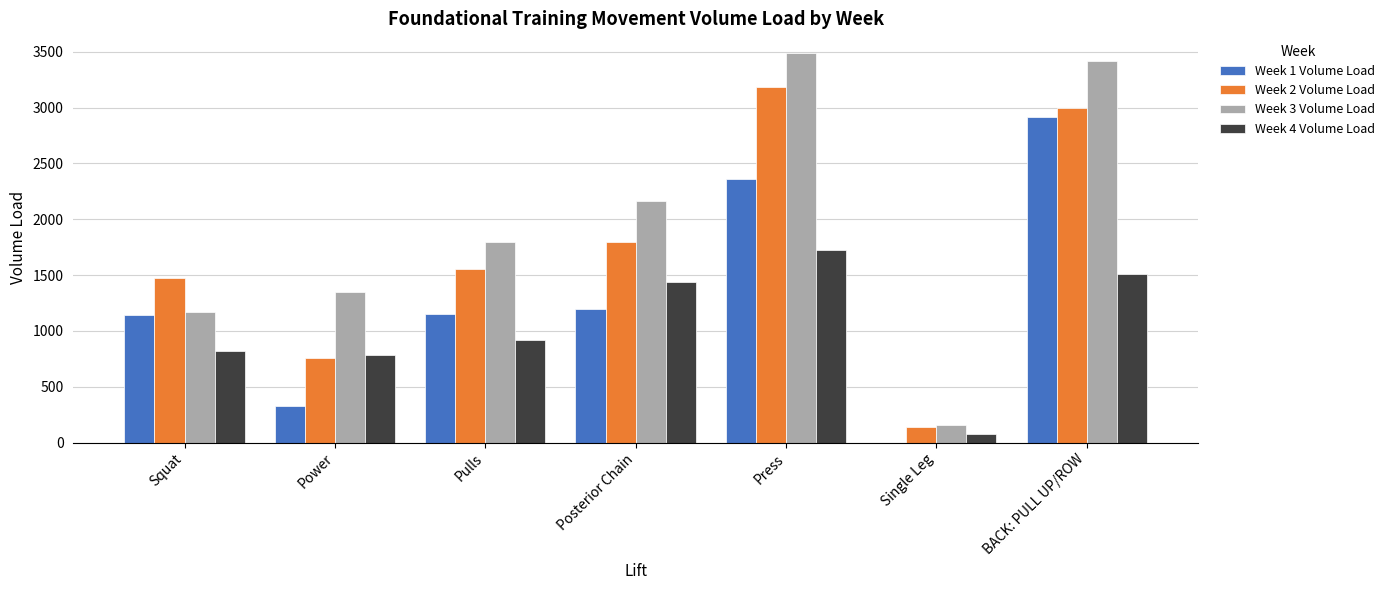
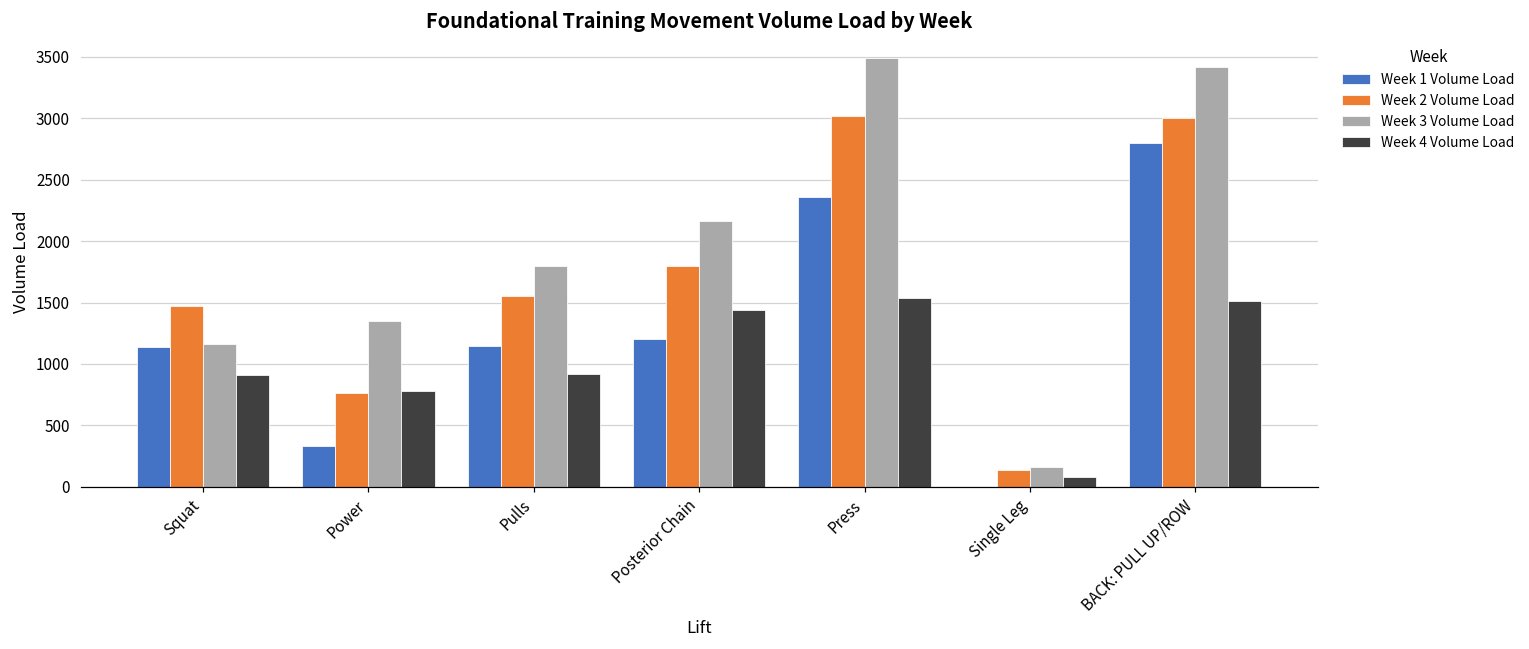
Week 4 Volume Load, Squat: 820 -> 910
Week 2 Volume Load, Press: 3180 -> 3020
Week 4 Volume Load, Press: 1730 -> 1540
Week 1 Volume Load, BACK: PULL UP/ROW: 2910 -> 2800
